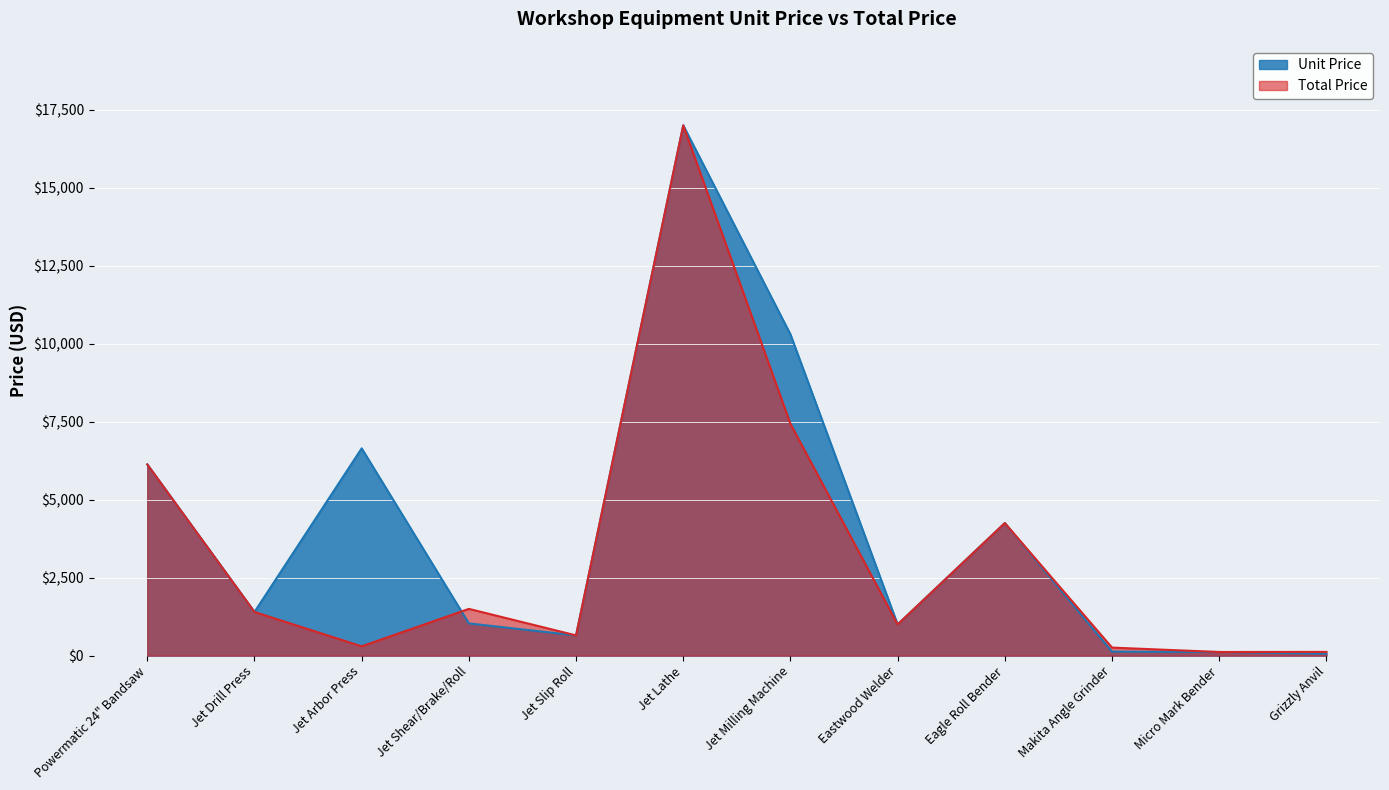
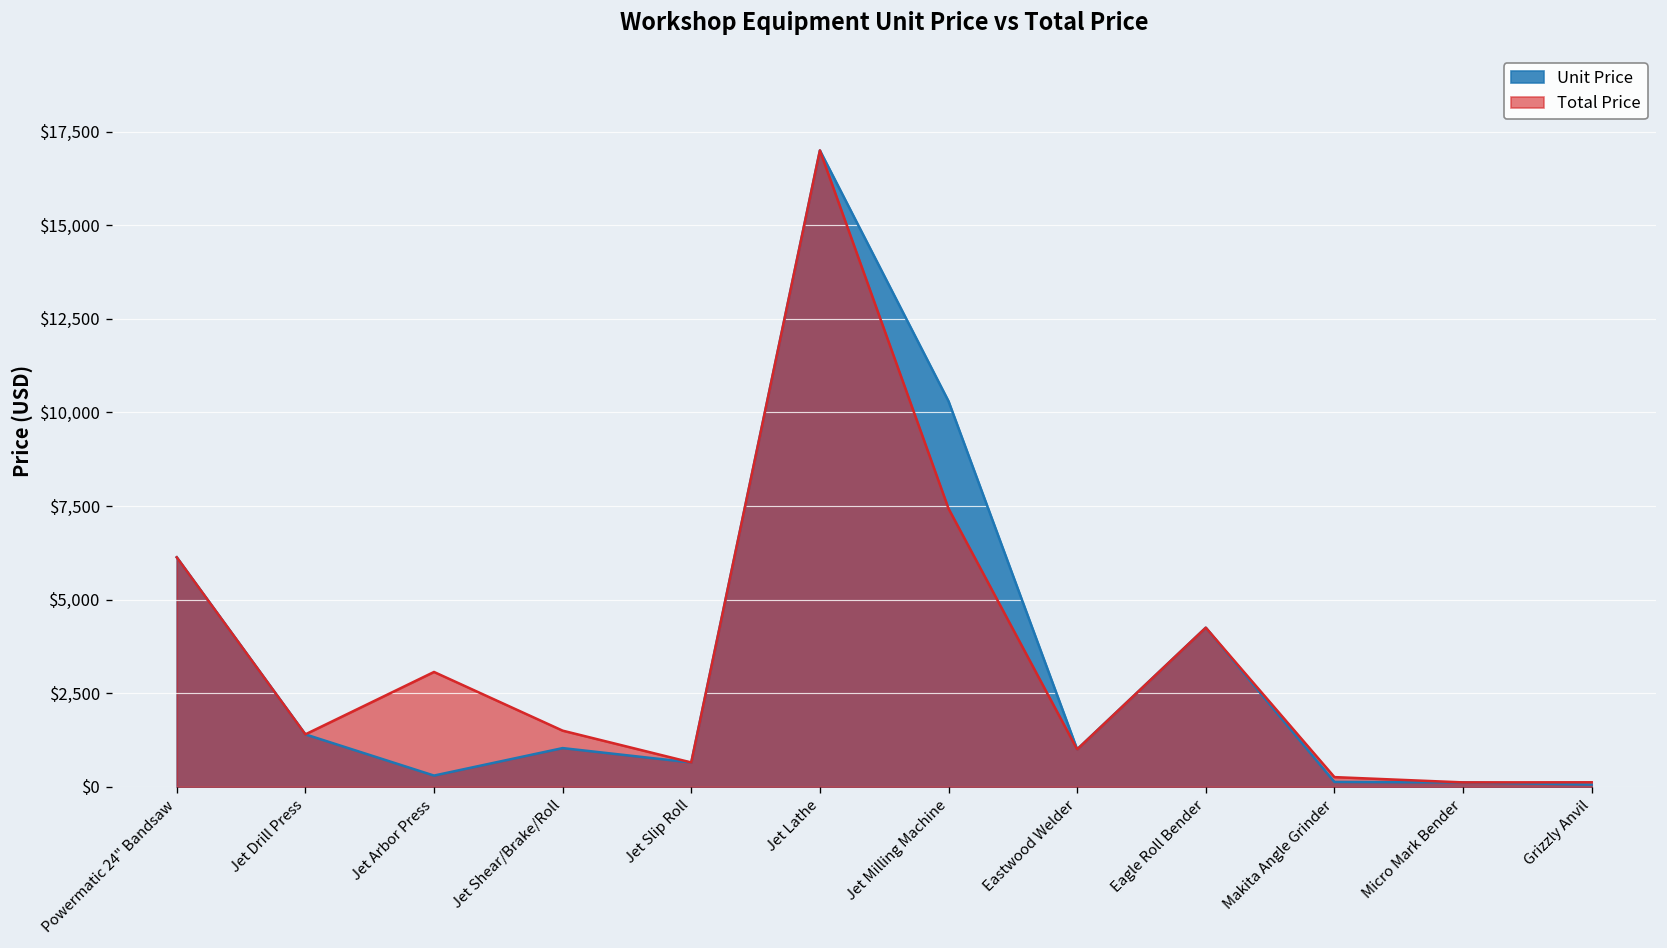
Unit Price, Jet Arbor Press: $6,600 -> $300
Total Price, Jet Arbor Press: $300 -> $3,100
